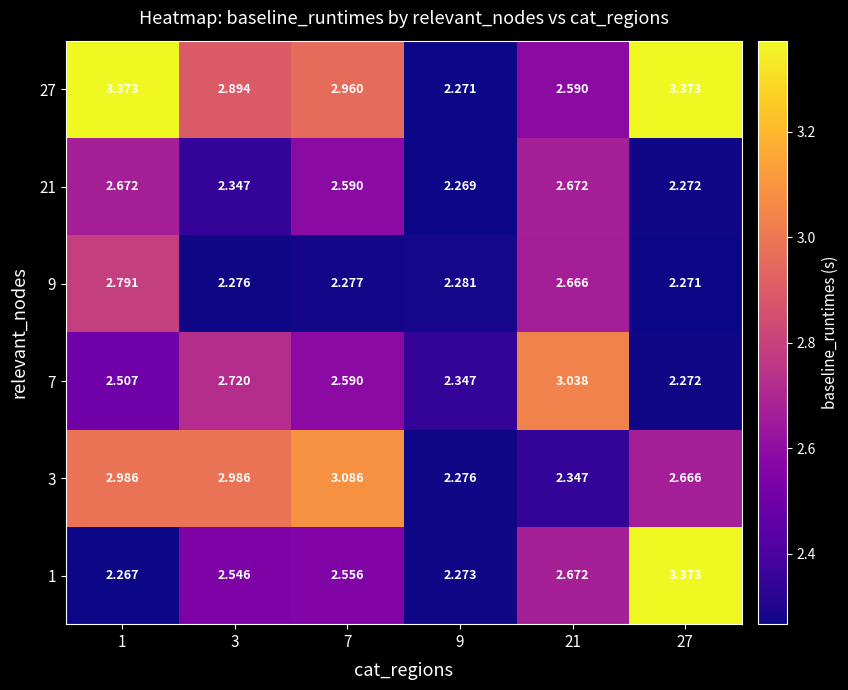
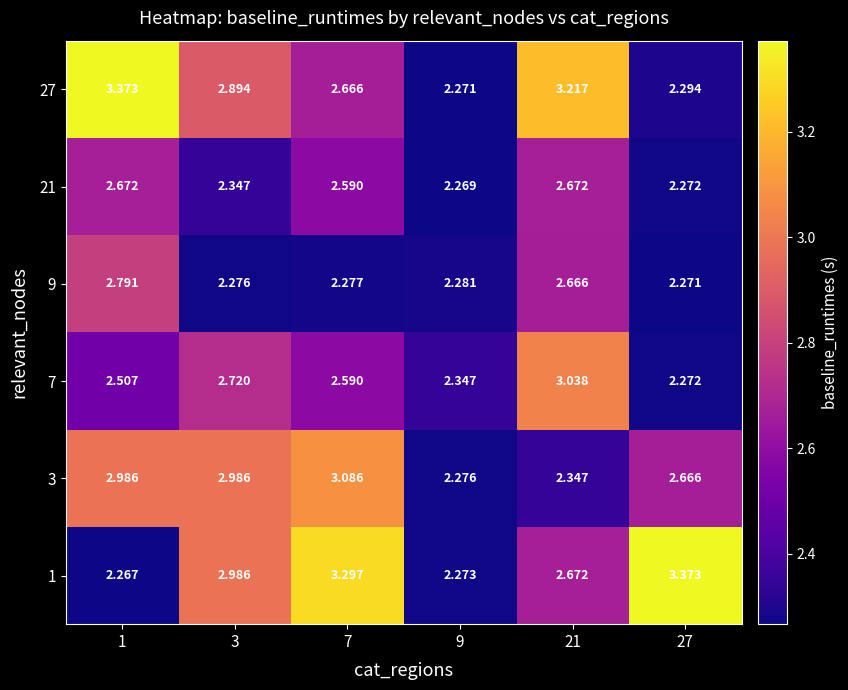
27, 7: 2.960 -> 2.666
27, 21: 2.590 -> 3.217
27, 27: 3.373 -> 2.294
1, 3: 2.546 -> 2.986
1, 7: 2.556 -> 3.297
